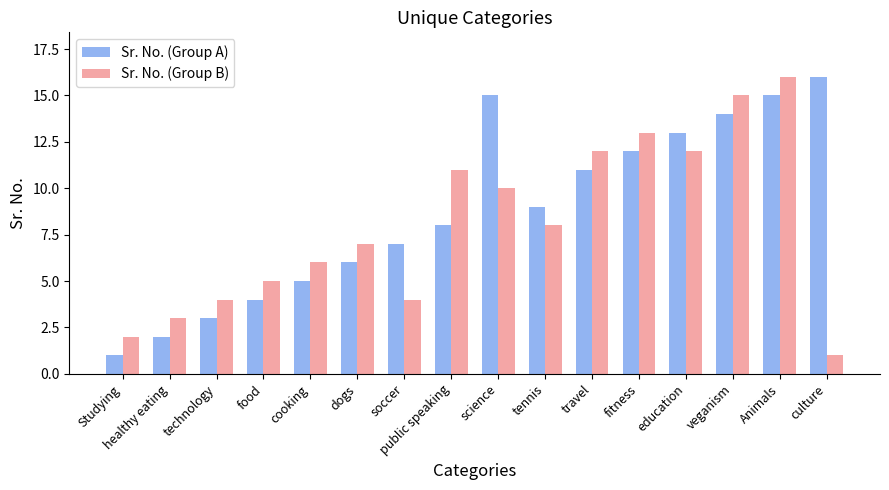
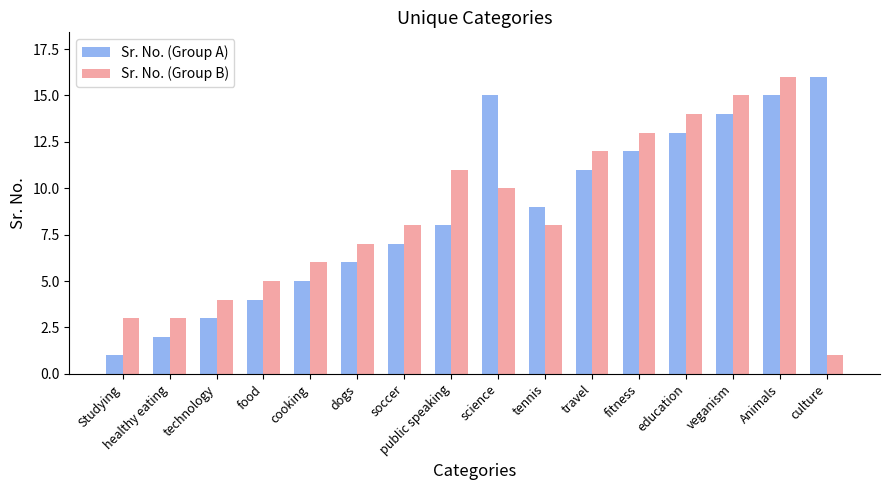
Sr. No. (Group B), Studying: 2 -> 3
Sr. No. (Group B), soccer: 4 -> 8
Sr. No. (Group B), education: 12 -> 14
